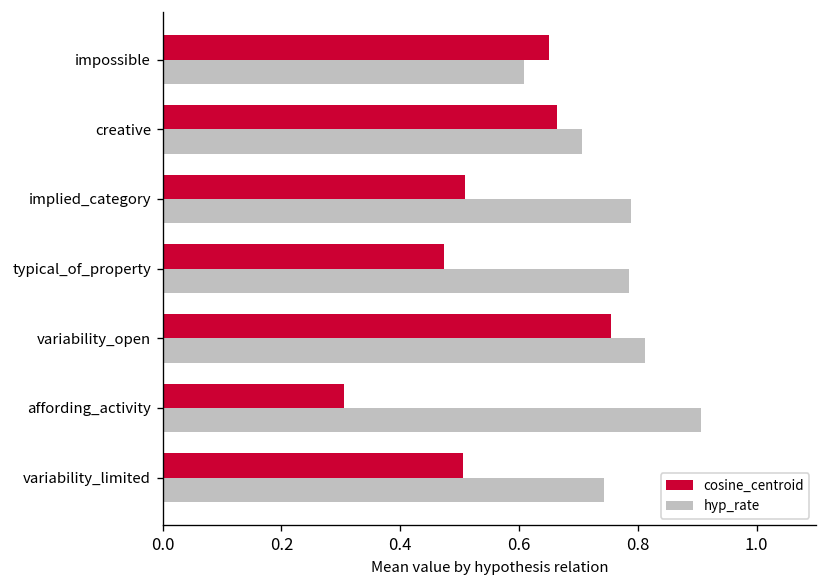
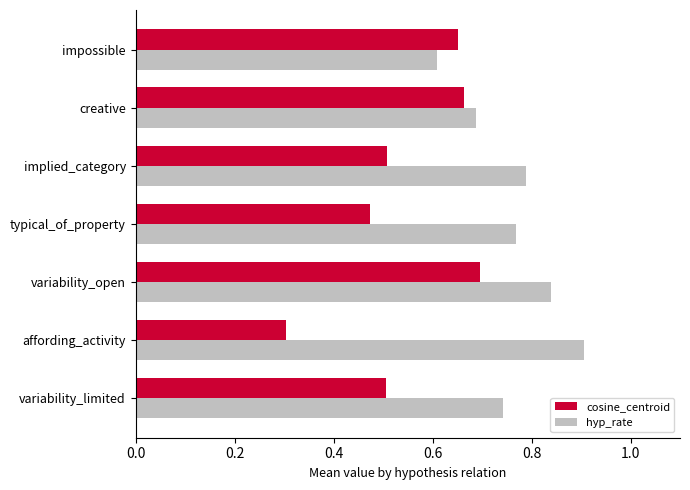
hyp_rate, creative: 0.71 -> 0.69
hyp_rate, typical_of_property: 0.78 -> 0.77
cosine_centroid, variability_open: 0.75 -> 0.70
hyp_rate, variability_open: 0.81 -> 0.84
